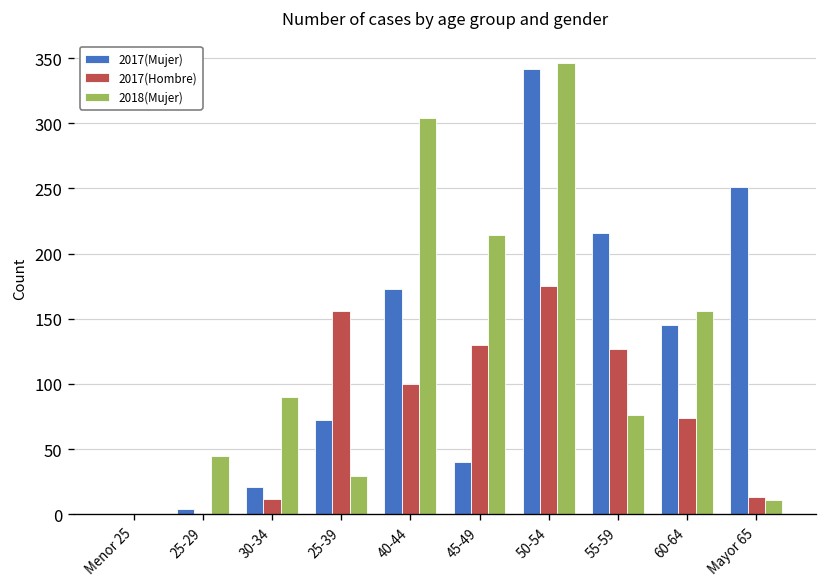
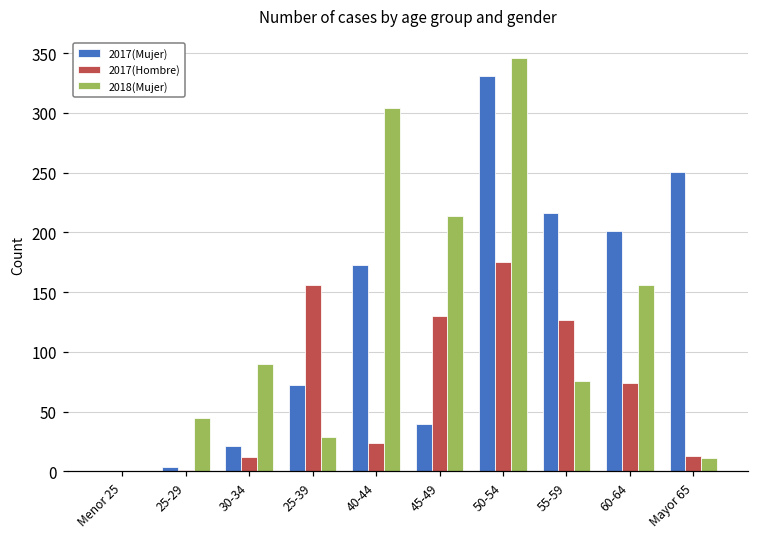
2017(Hombre), 40-44: 100 -> 24
2017(Mujer), 50-54: 342 -> 331
2017(Mujer), 60-64: 145 -> 201
